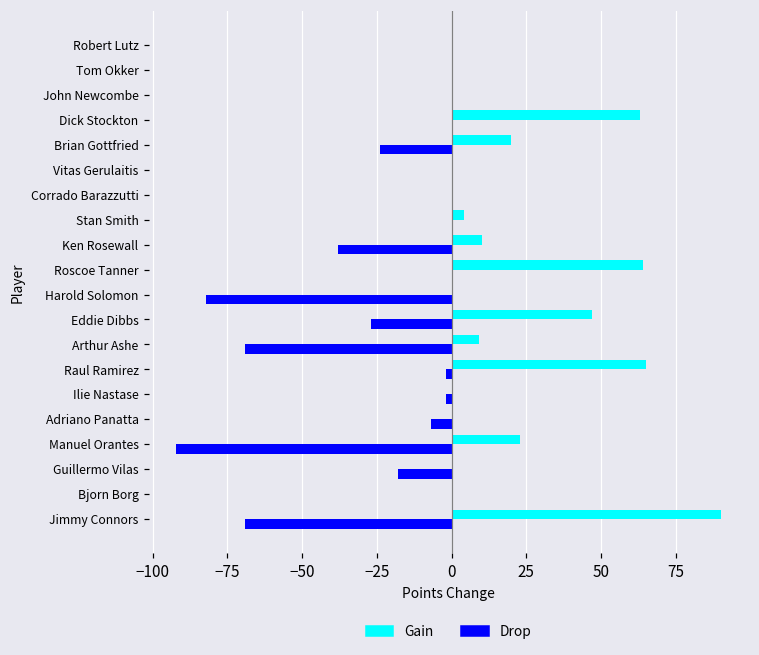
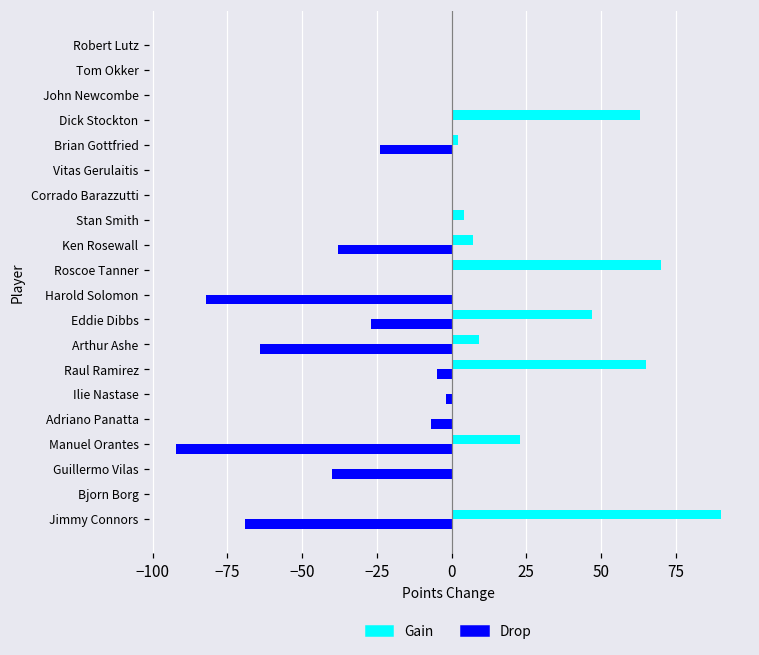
Gain, Brian Gottfried: 20 -> 2
Gain, Ken Rosewall: 10 -> 7
Gain, Roscoe Tanner: 64 -> 70
Drop, Arthur Ashe: -69 -> -64
Drop, Raul Ramirez: -2 -> -5
Drop, Guillermo Vilas: -18 -> -40
